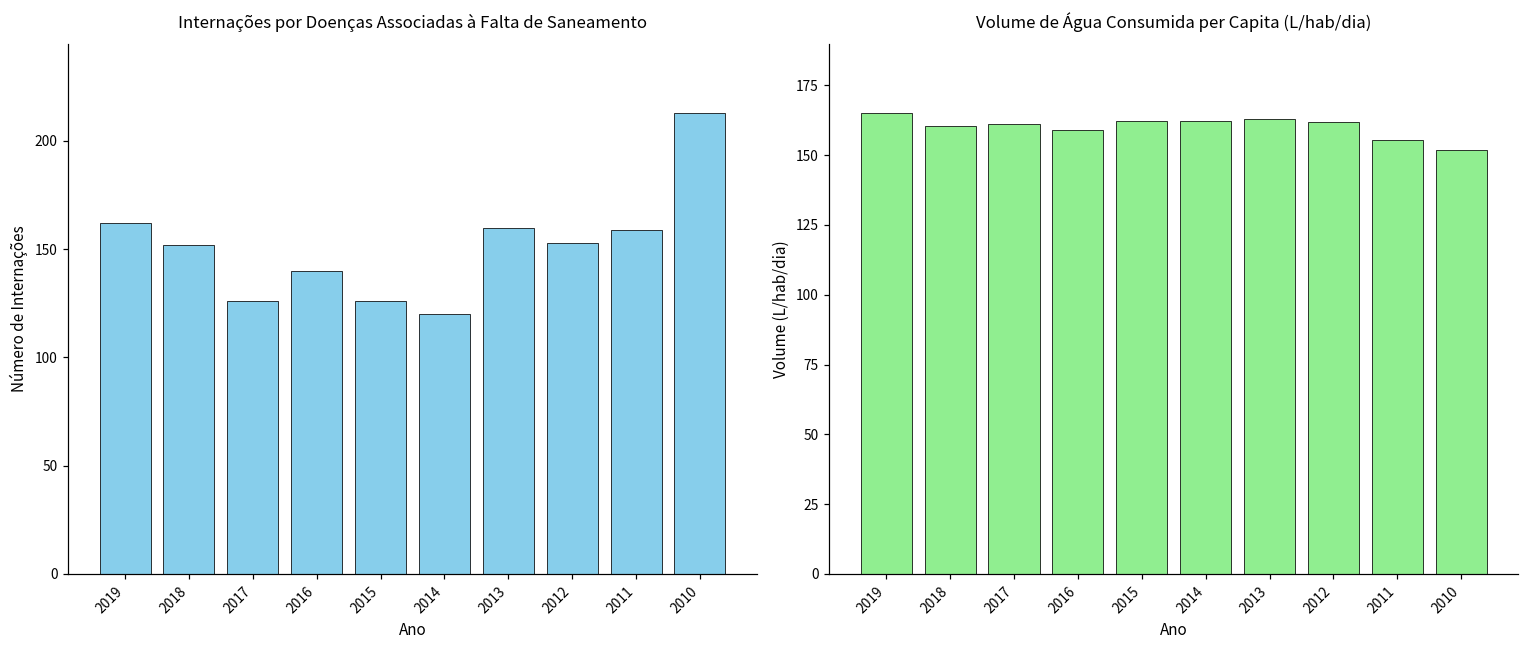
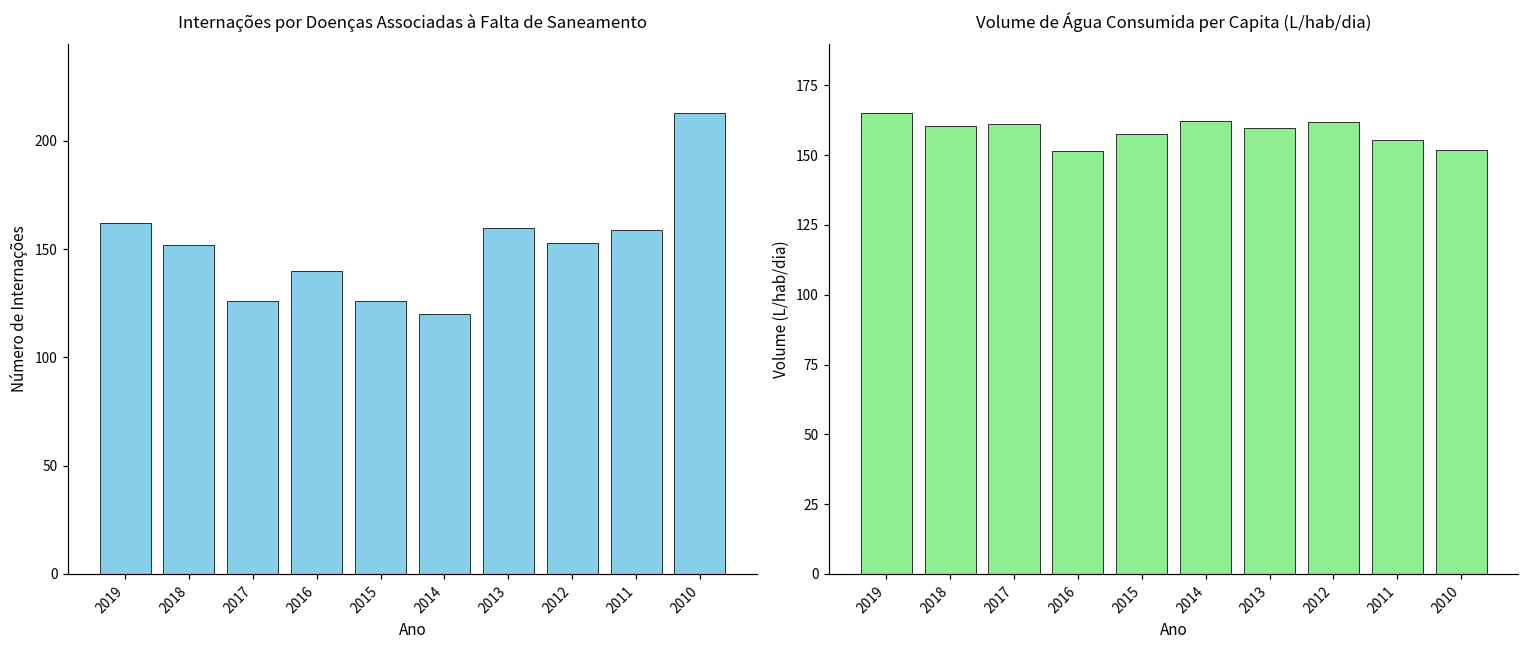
Volume de Água Consumida per Capita (L/hab/dia), 2016: 159 -> 152
Volume de Água Consumida per Capita (L/hab/dia), 2015: 162 -> 158
Volume de Água Consumida per Capita (L/hab/dia), 2013: 163 -> 160
